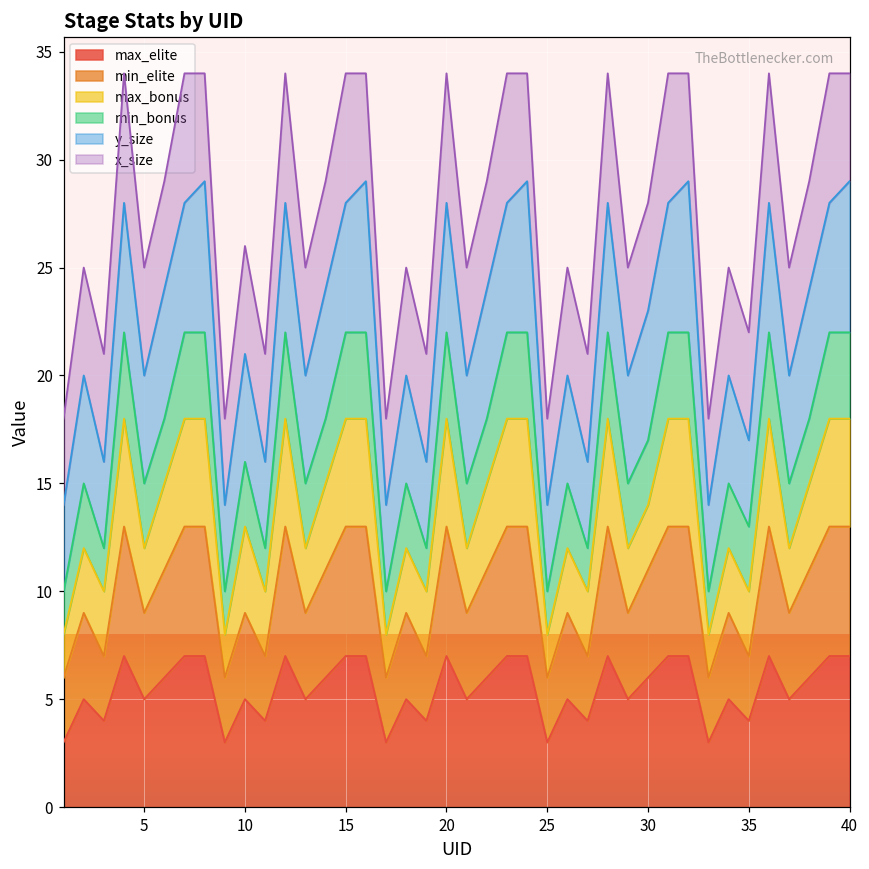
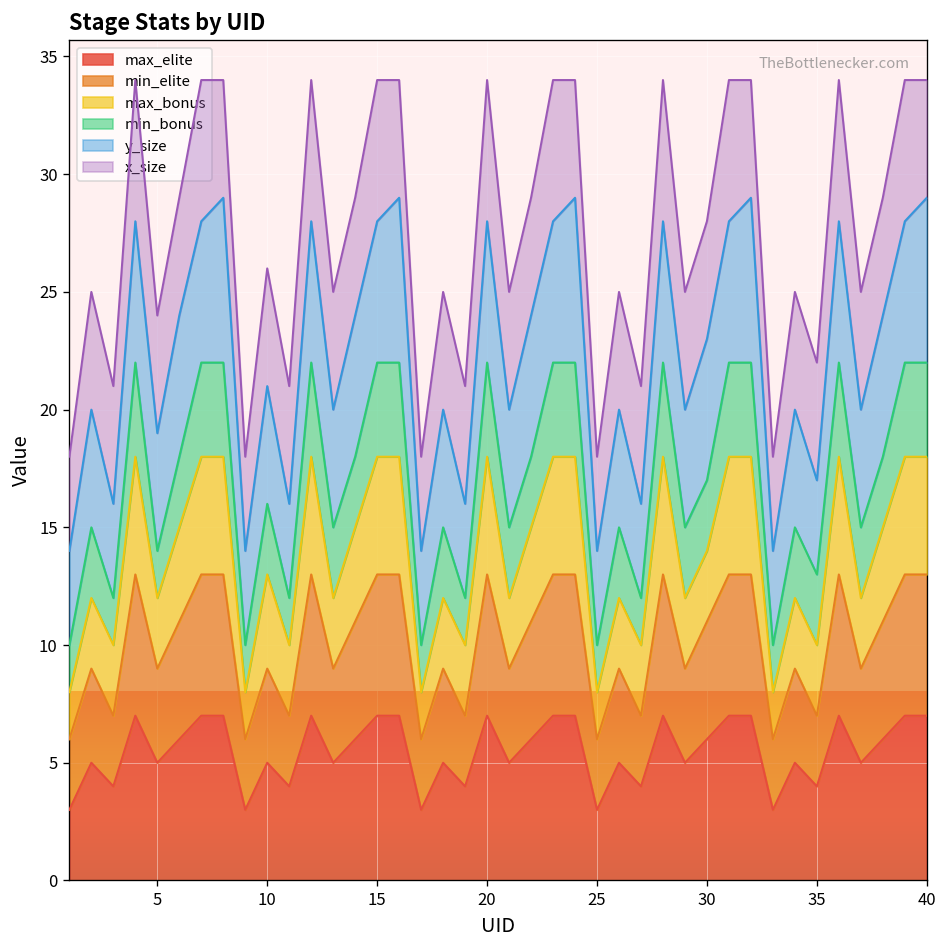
min_bonus, 5: 3 -> 2
